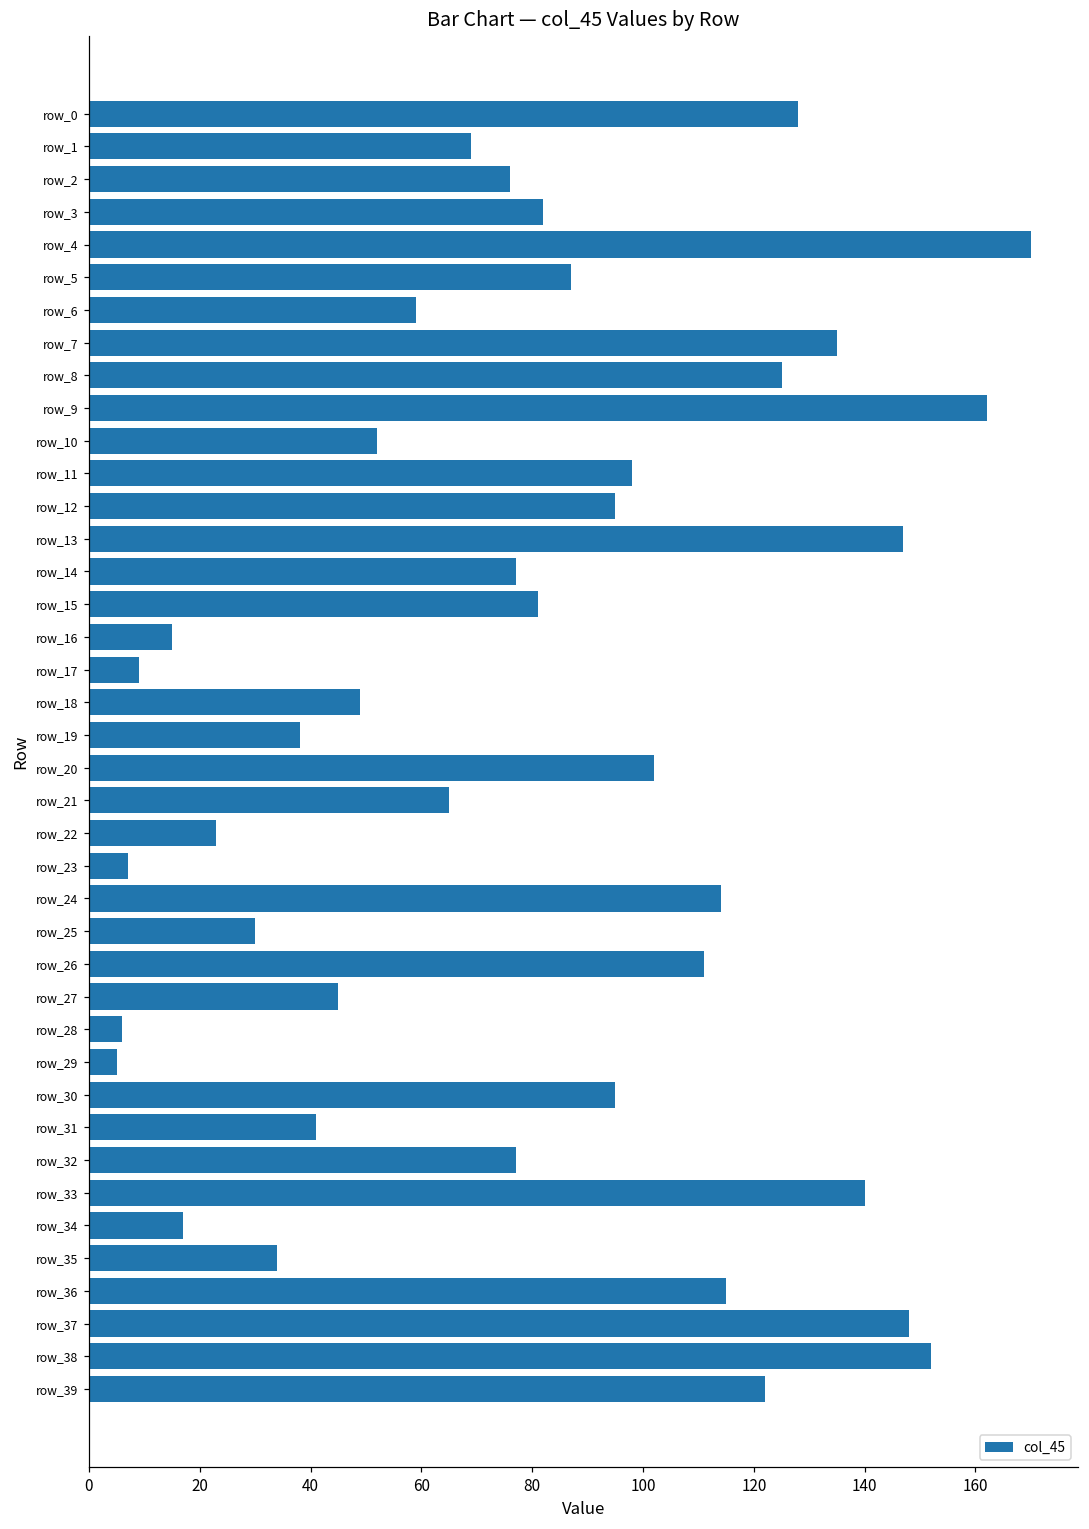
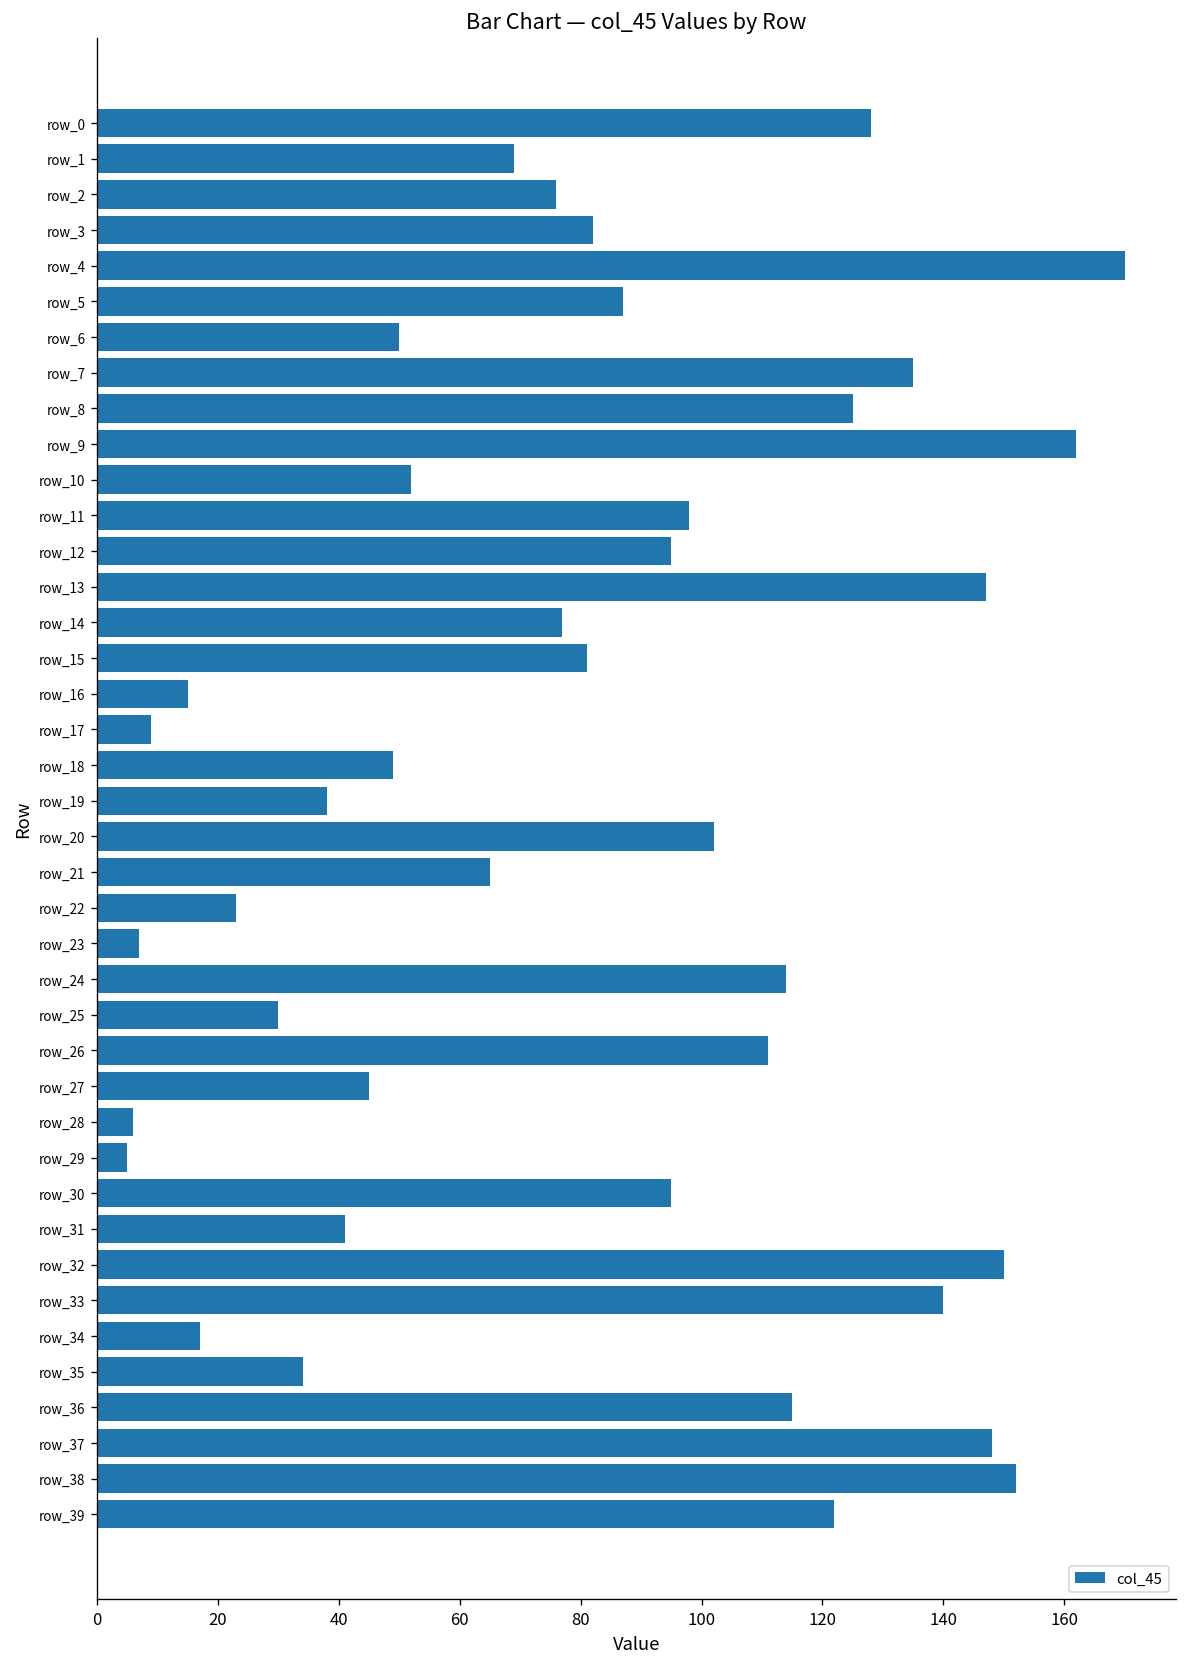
row_6: 59 -> 50
row_32: 77 -> 150
